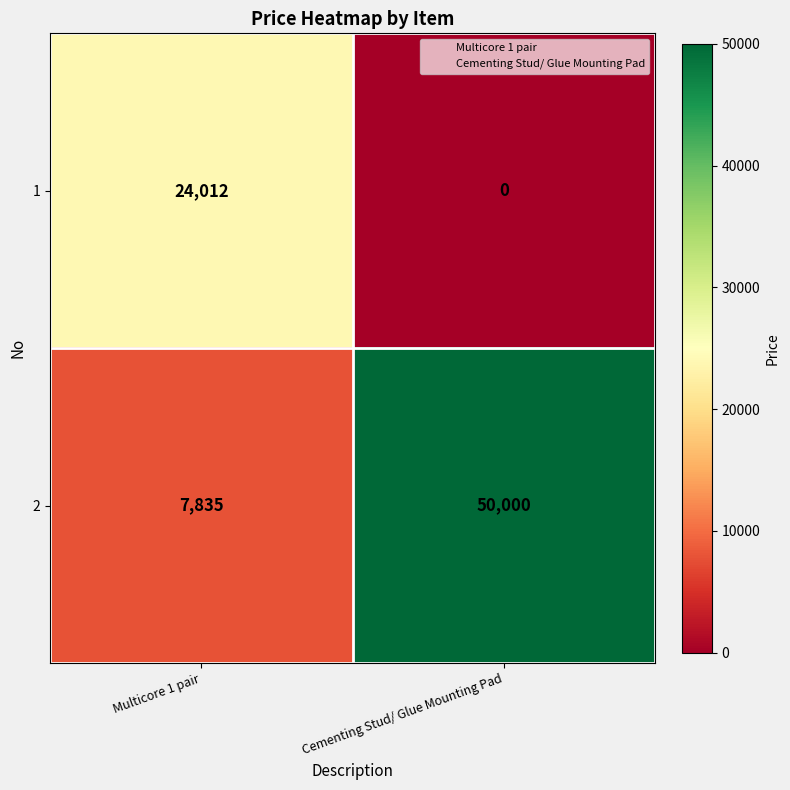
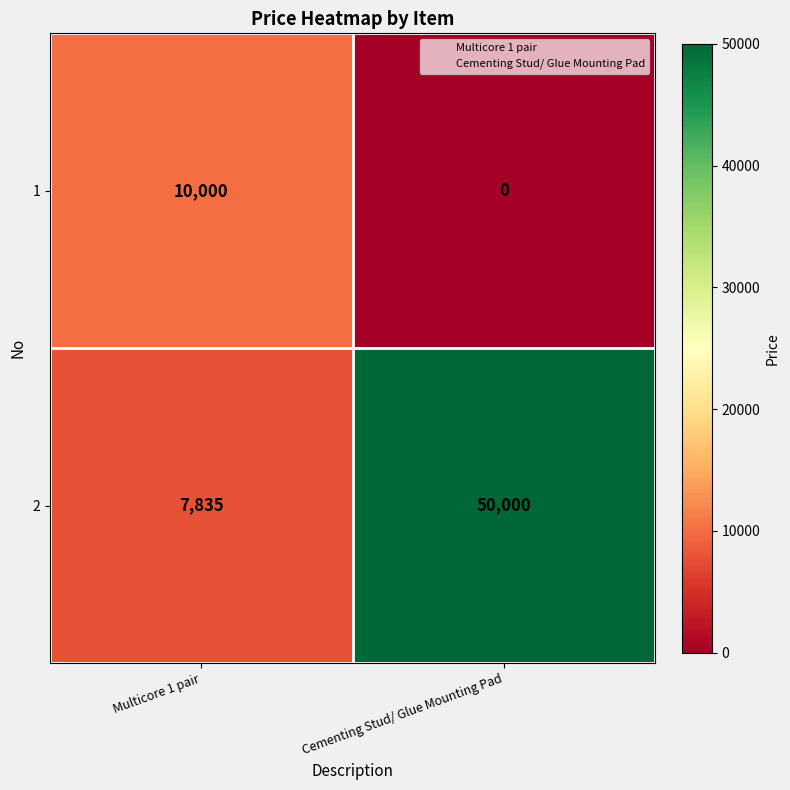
1, Multicore 1 pair: 24,012 -> 10,000
